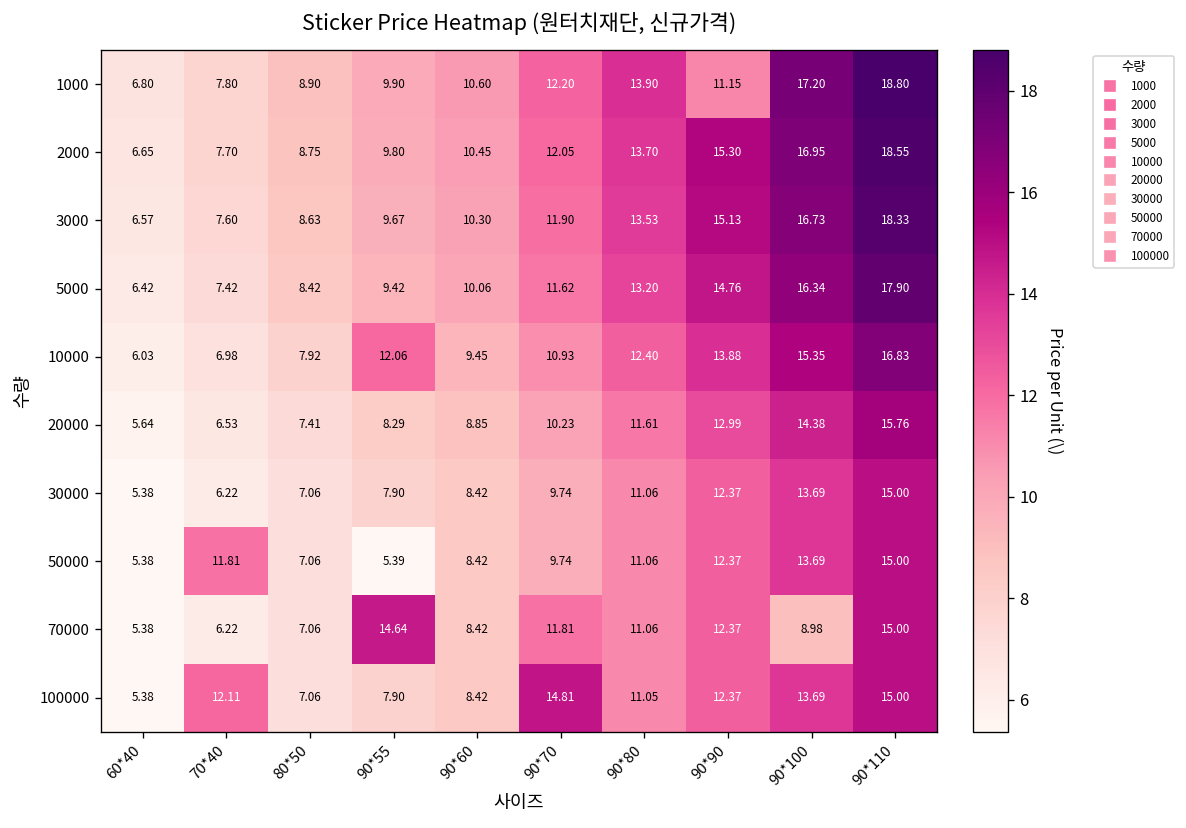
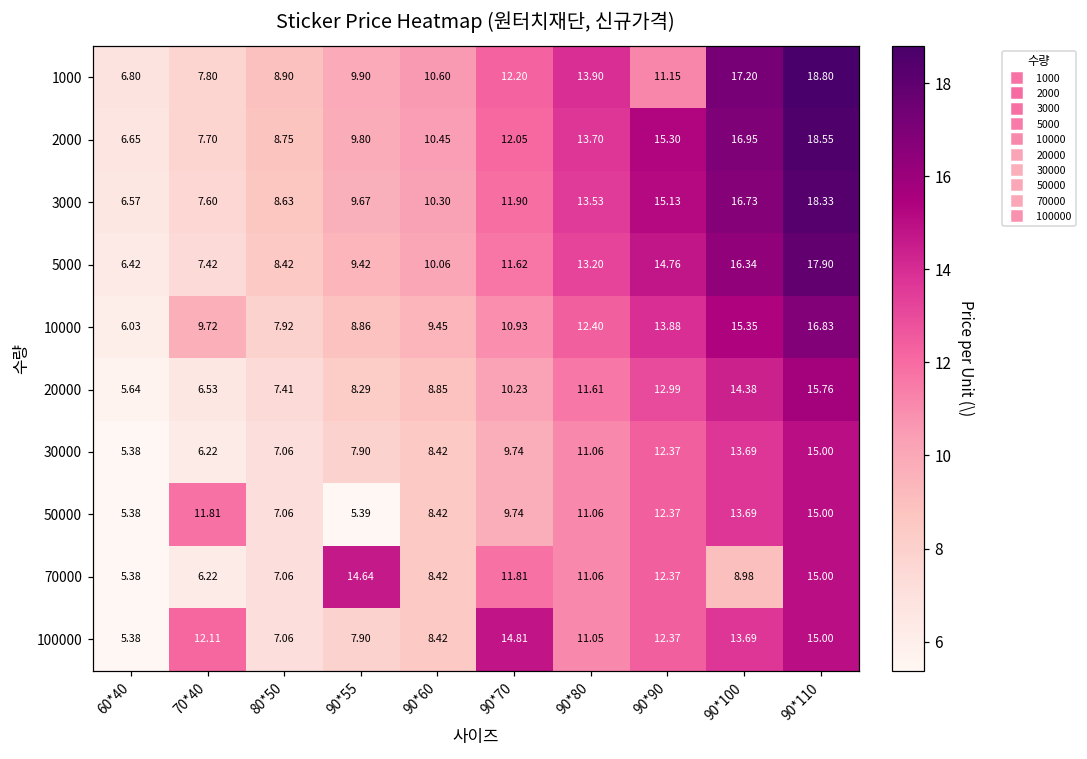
10000, 70*40: 6.98 -> 9.72
10000, 90*55: 12.06 -> 8.86
